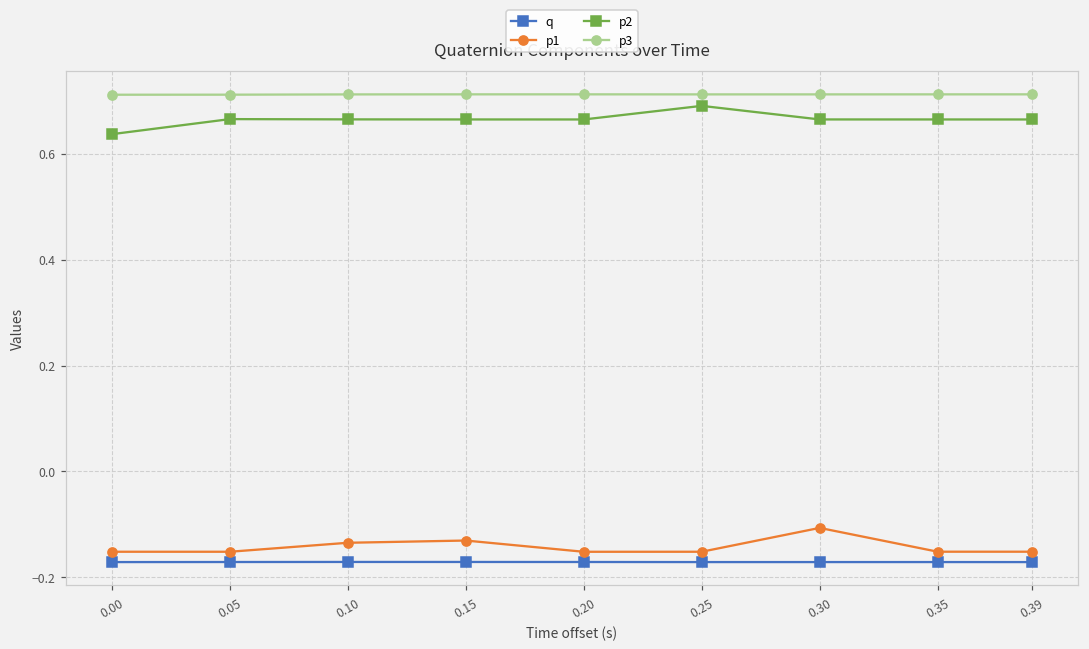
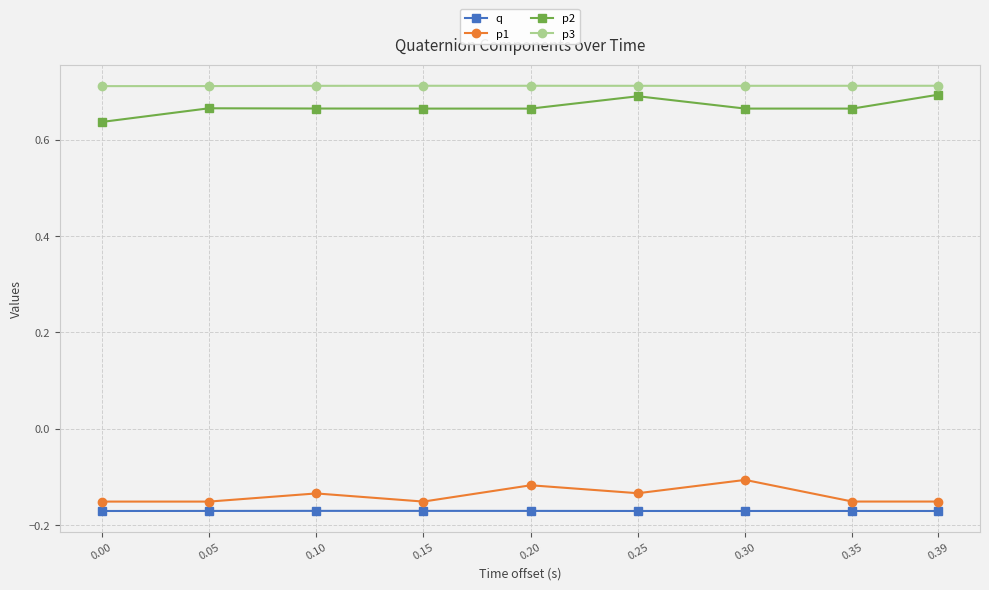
p1, 0.15: -0.13 -> -0.15
p1, 0.20: -0.15 -> -0.12
p1, 0.25: -0.15 -> -0.13
p2, 0.39: 0.66 -> 0.69
